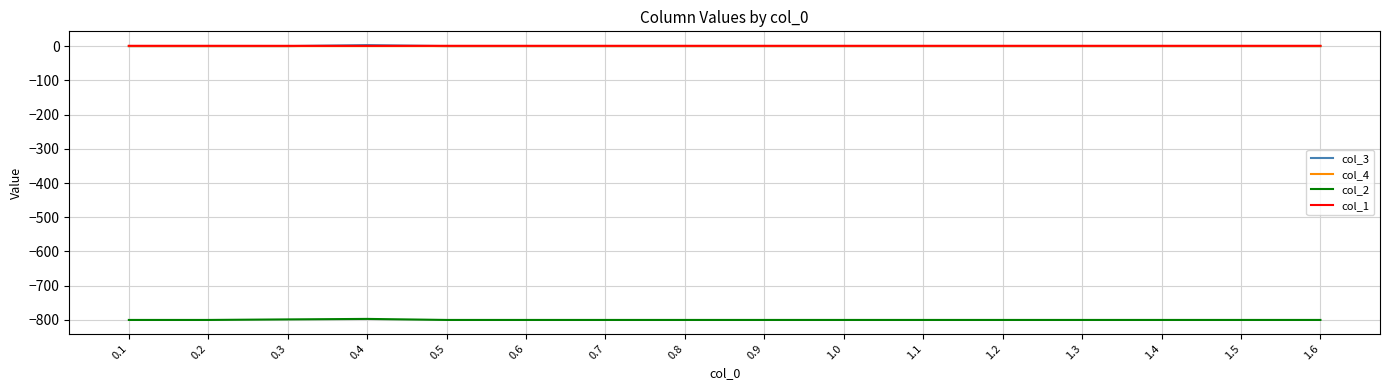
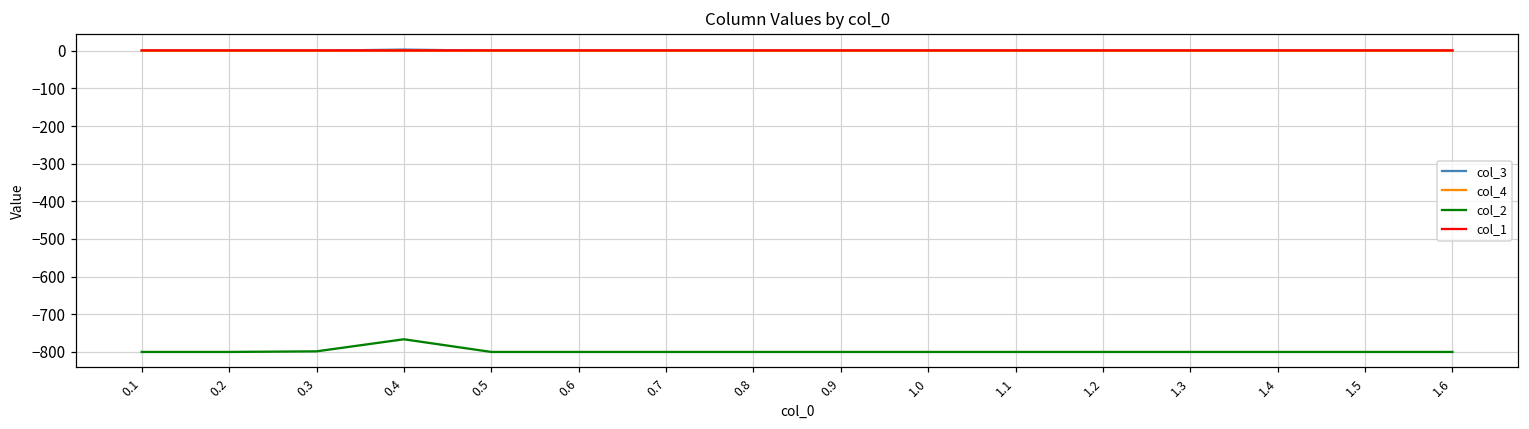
col_2, 0.4: -800 -> -770
